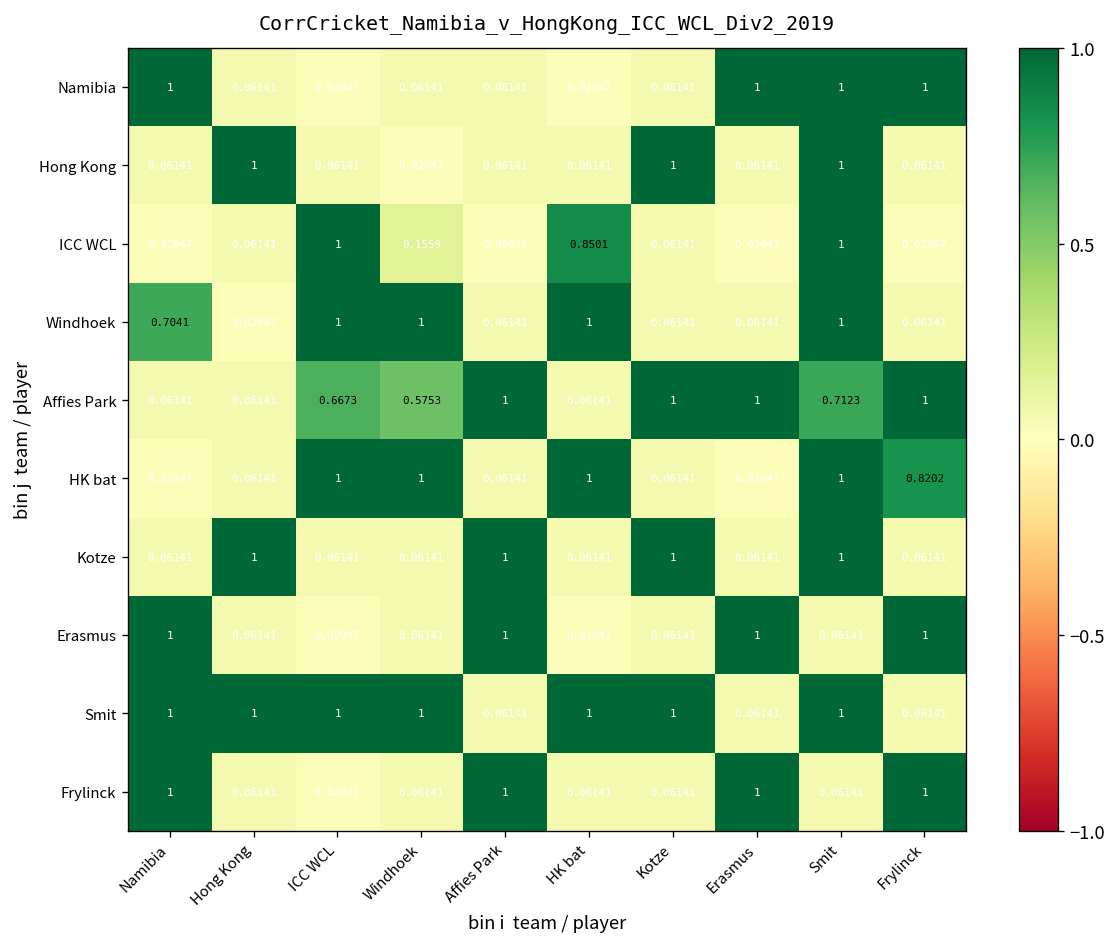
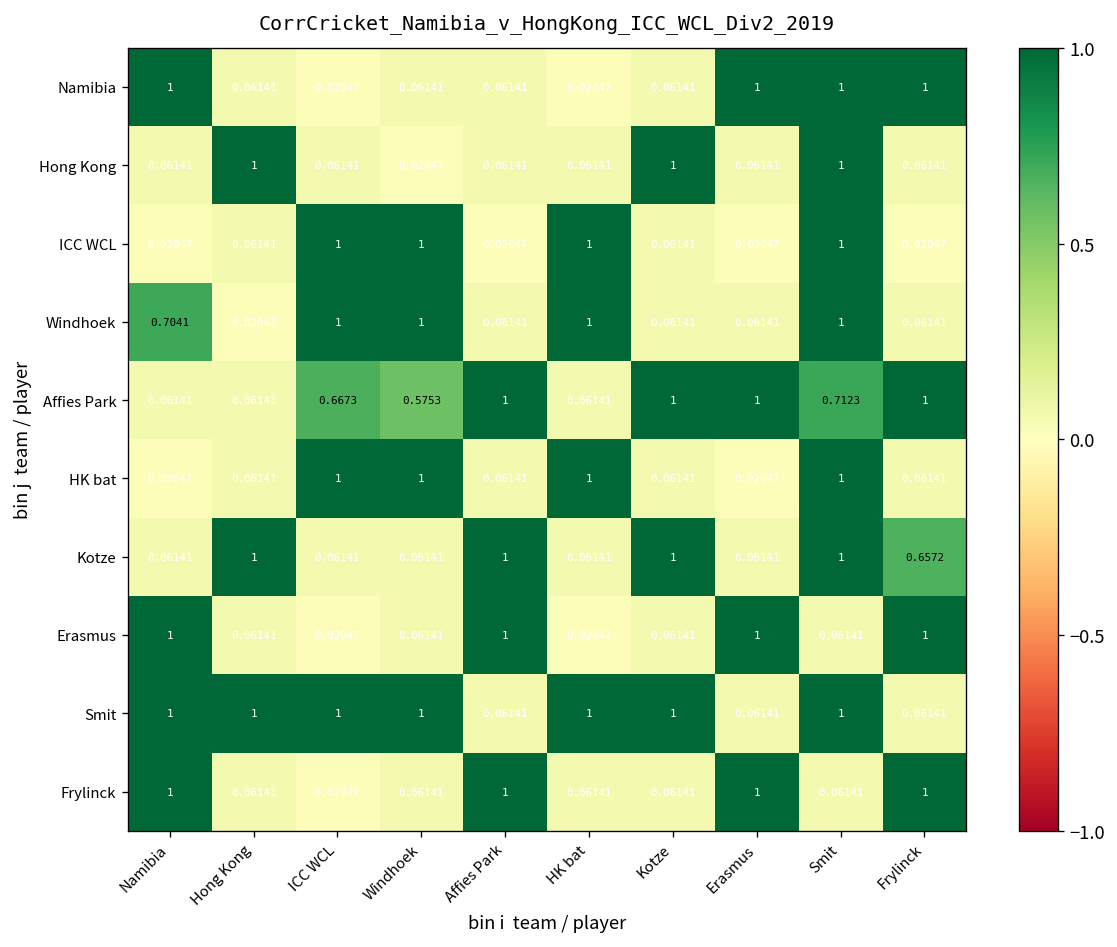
ICC WCL, Windhoek: 0.1559 -> 1
ICC WCL, HK bat: 0.8501 -> 1
HK bat, Frylinck: 0.8202 -> 0.06141
Kotze, Frylinck: 0.06141 -> 0.6572
